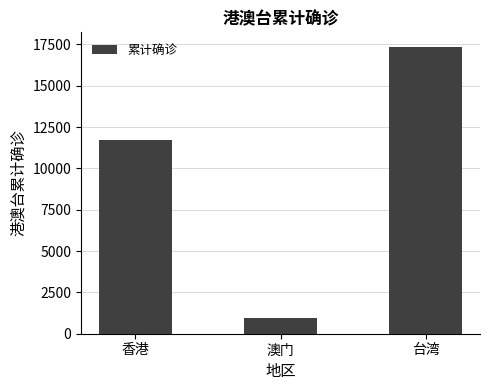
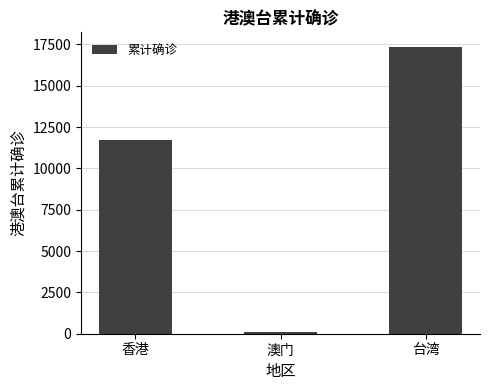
澳门: 900 -> 100
